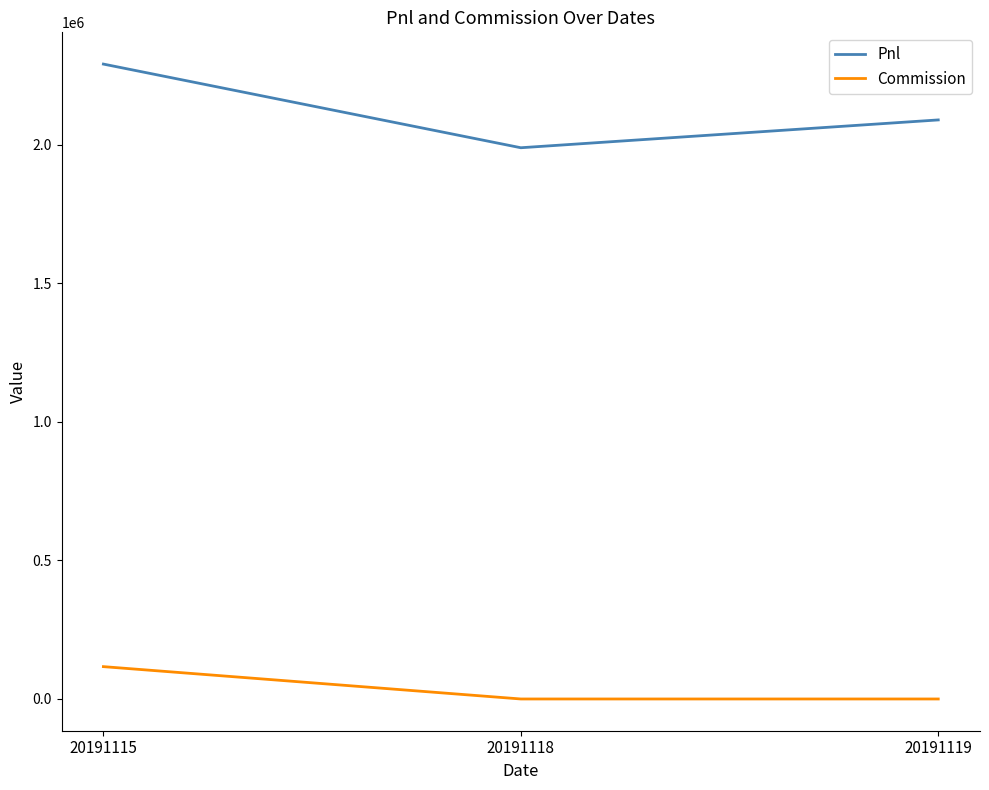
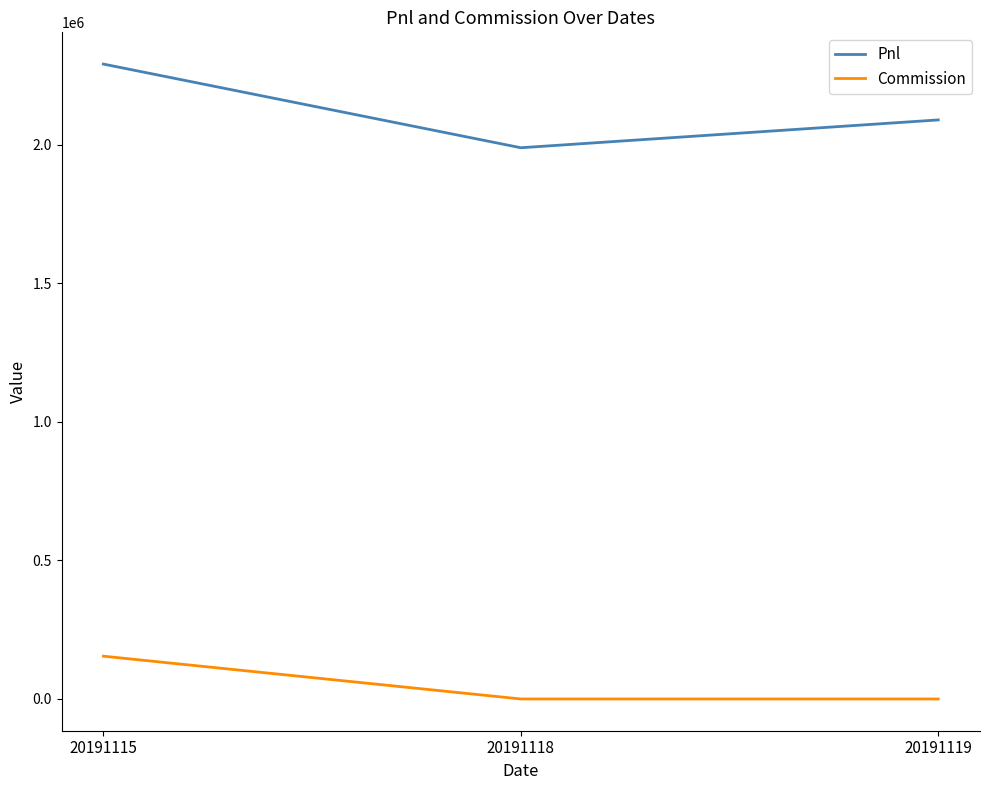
Commission, 20191115: 120000 -> 150000
